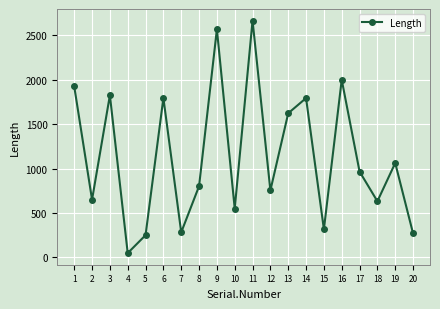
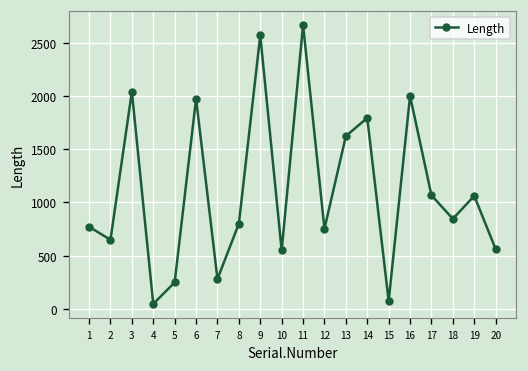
1: 1900 -> 800
3: 1800 -> 2000
6: 1800 -> 2000
15: 300 -> 100
17: 1000 -> 1100
18: 600 -> 800
20: 300 -> 600
